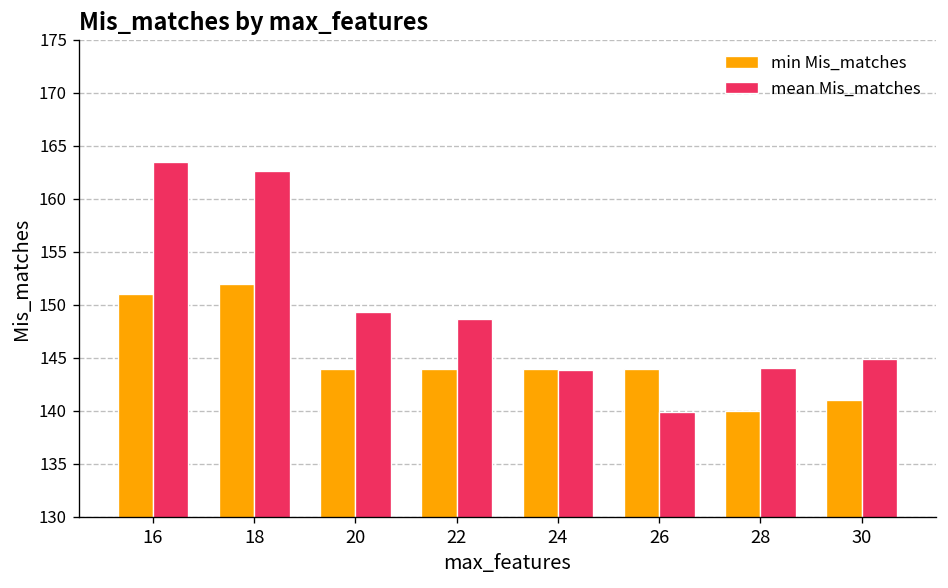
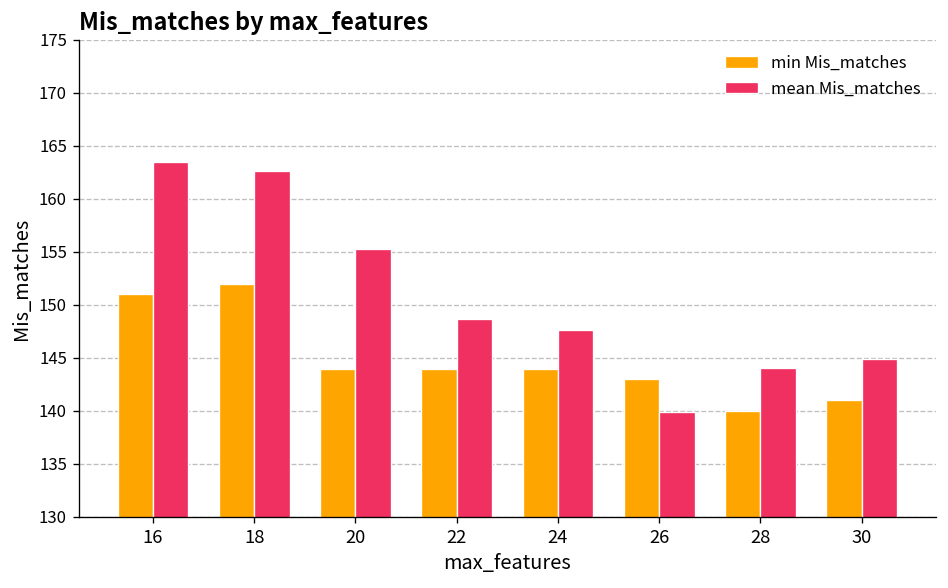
mean Mis_matches, 20: 149 -> 155
mean Mis_matches, 24: 144 -> 148
min Mis_matches, 26: 144 -> 143
